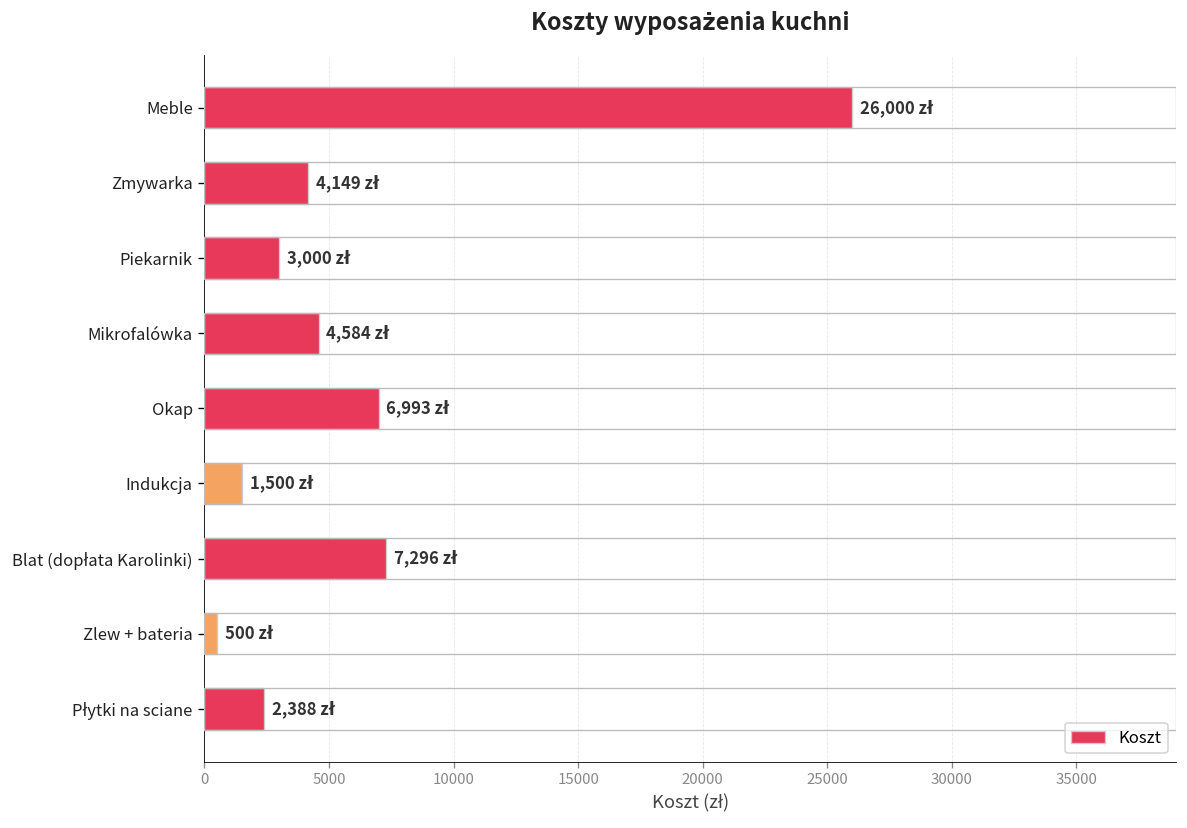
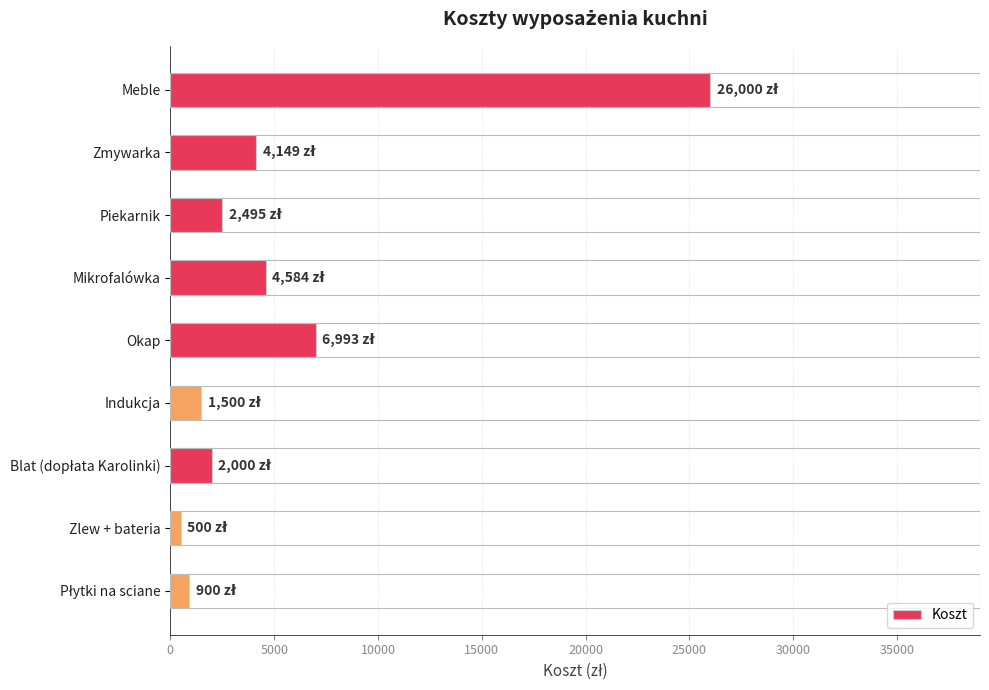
Piekarnik: 3,000 -> 2,495
Blat (dopłata Karolinki): 7,296 -> 2,000
Płytki na sciane: 2,388 -> 900
